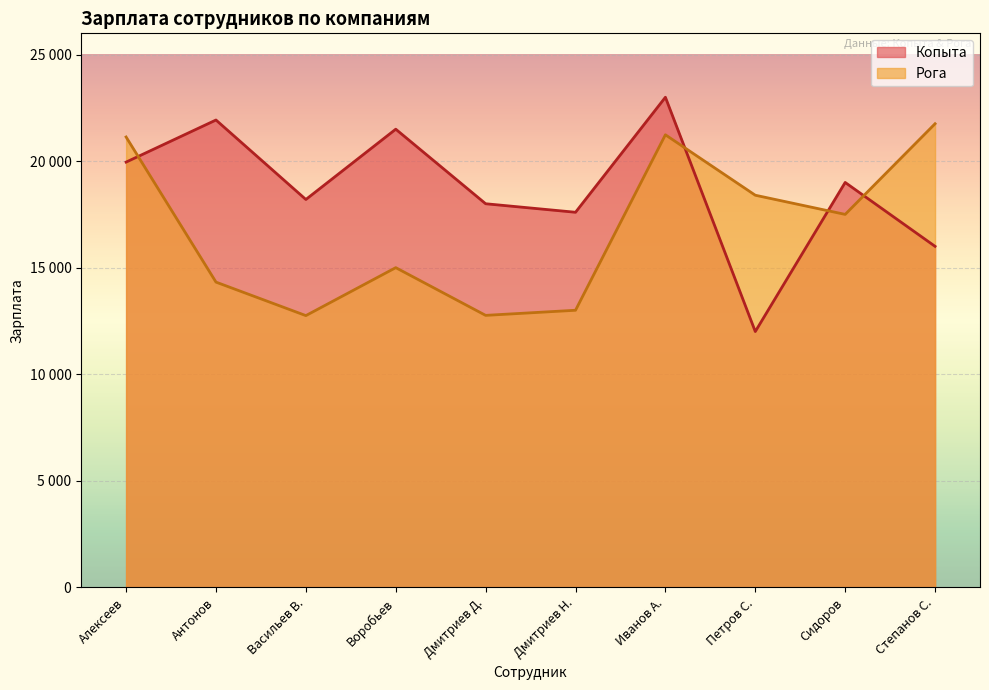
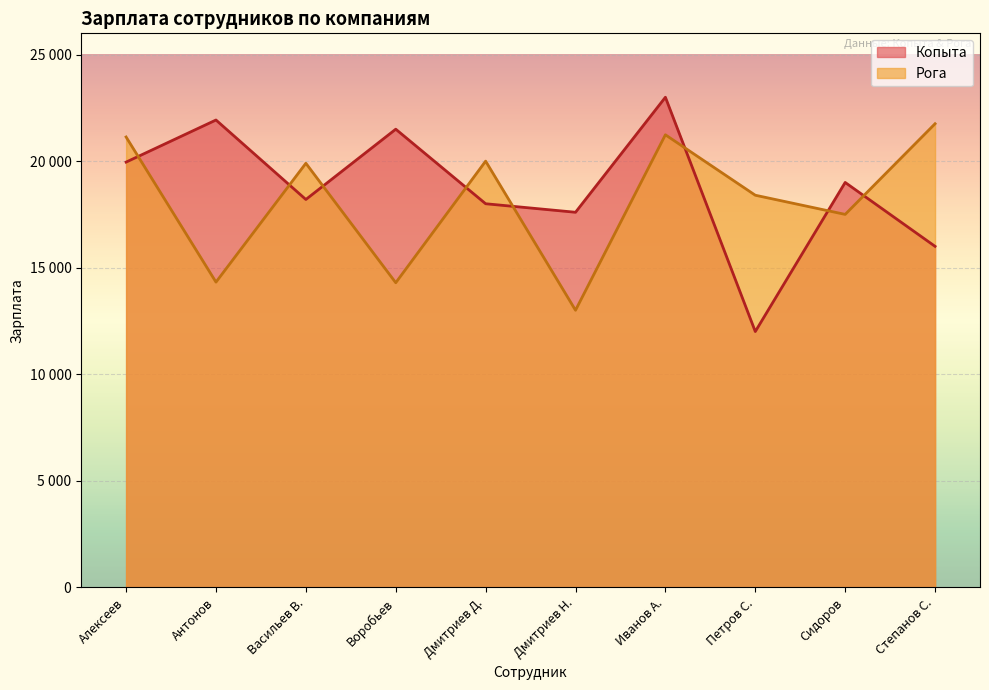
Рога, Васильев В.: 12700 -> 19900
Рога, Воробьев: 15000 -> 14300
Рога, Дмитриев Д.: 12800 -> 20000
